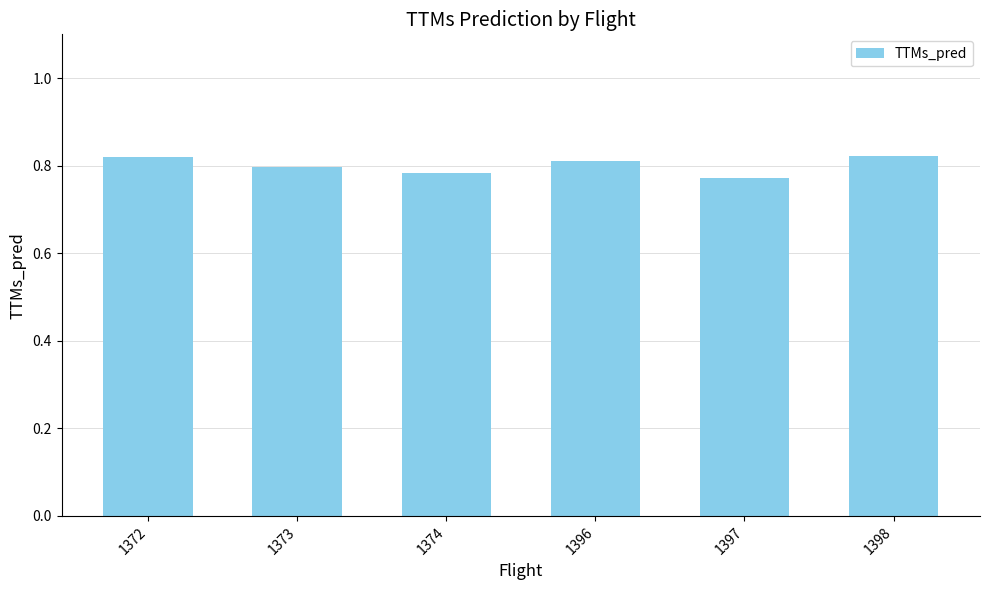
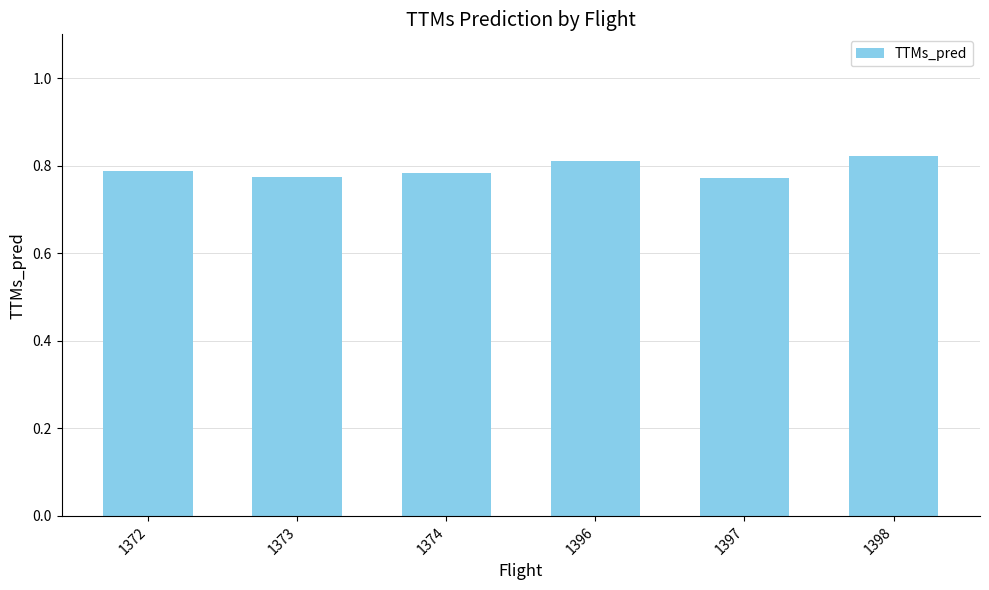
1372: 0.82 -> 0.79
1373: 0.80 -> 0.77
